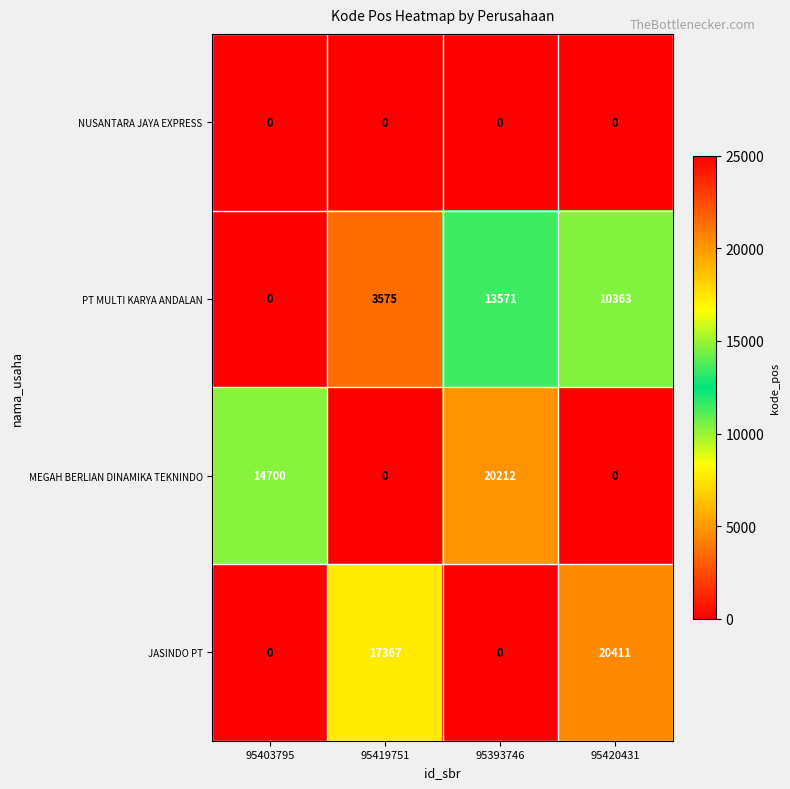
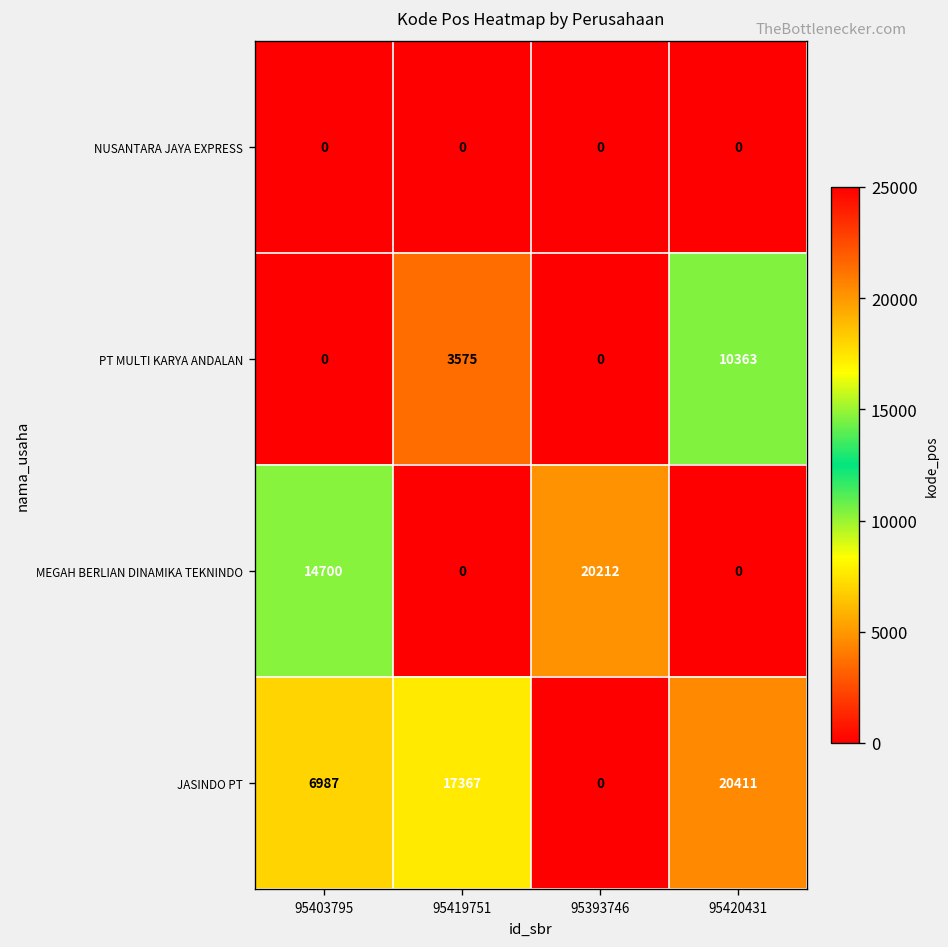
PT MULTI KARYA ANDALAN, 95393746: 13571 -> 0
JASINDO PT, 95403795: 0 -> 6987
